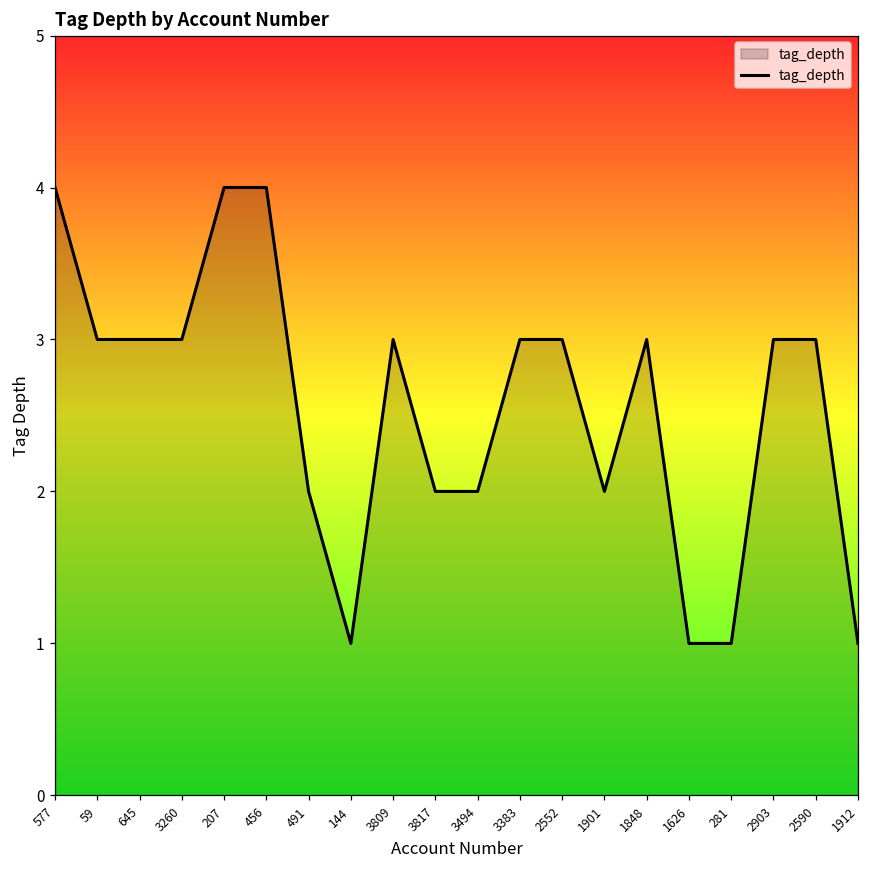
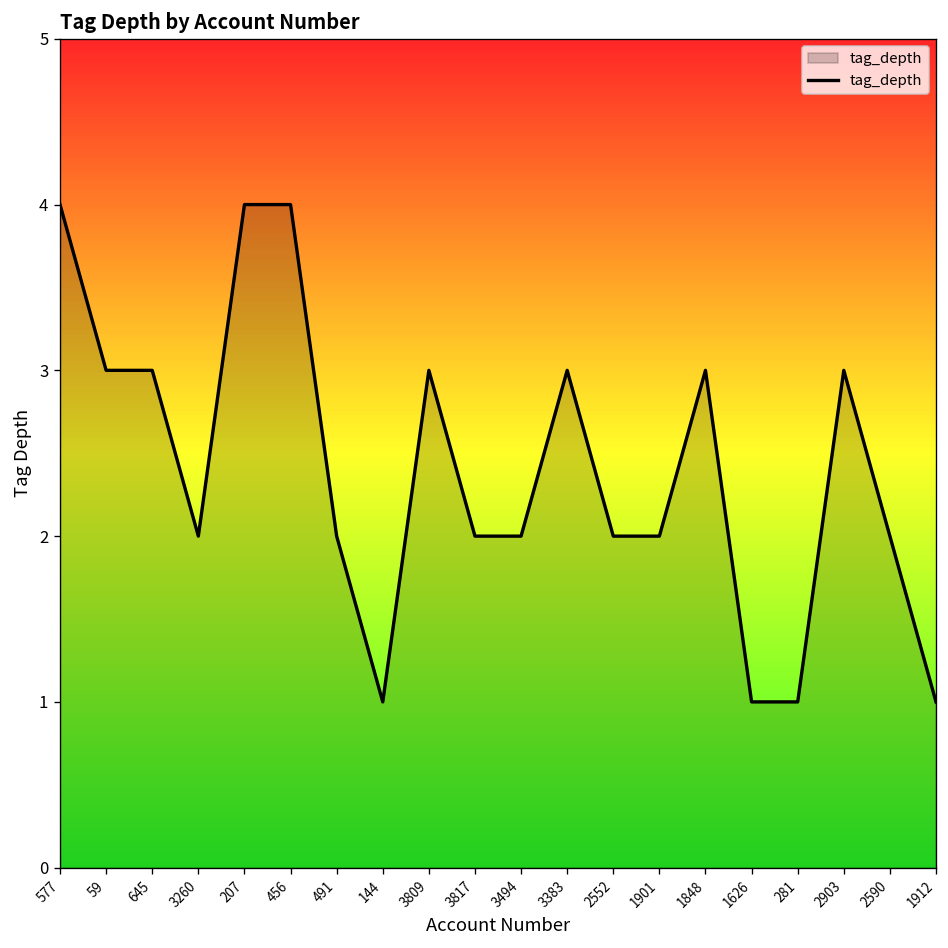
3260: 3 -> 2
2552: 3 -> 2
2590: 3 -> 2
